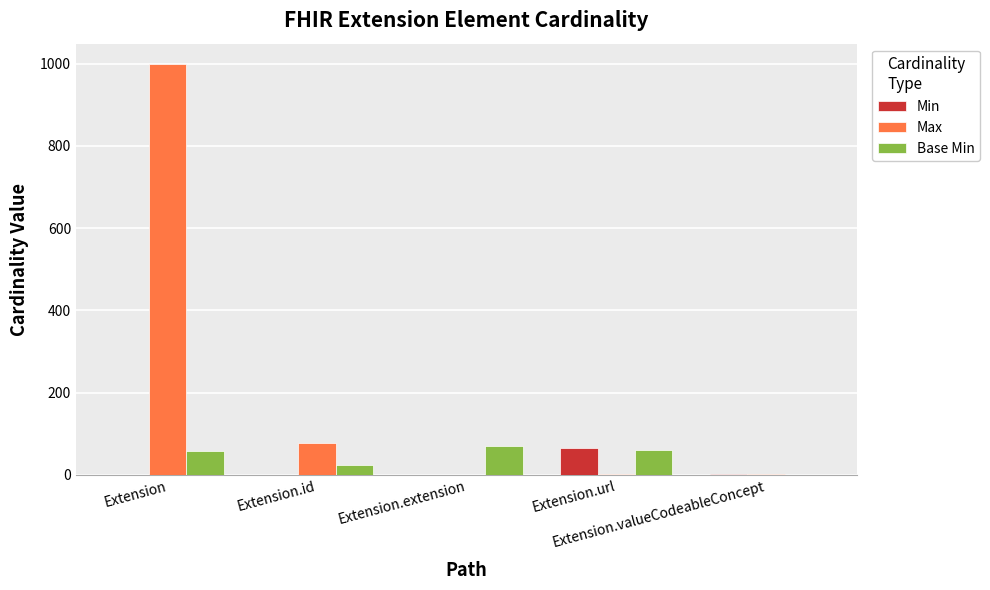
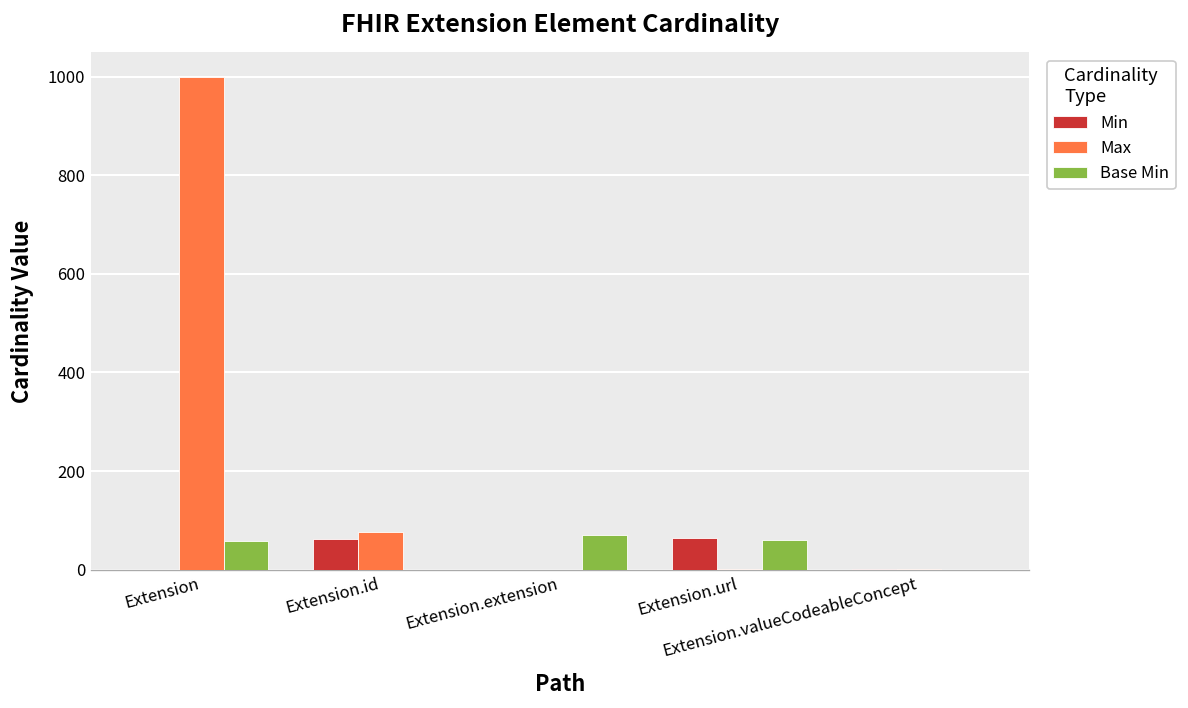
Min, Extension.id: 0 -> 60
Base Min, Extension.id: 20 -> 0
